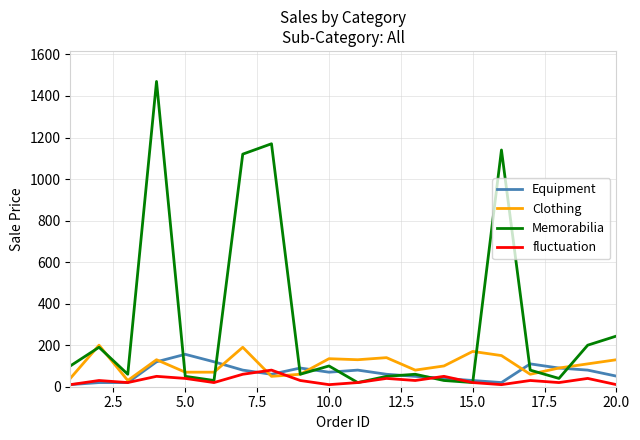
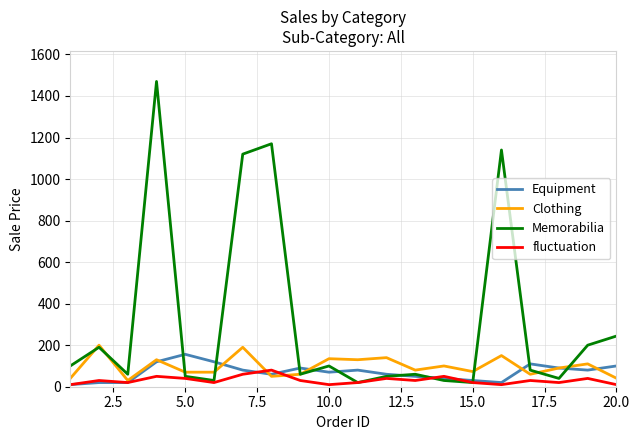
Clothing, 15.0: 170 -> 70
Equipment, 20.0: 50 -> 100
Clothing, 20.0: 130 -> 40
